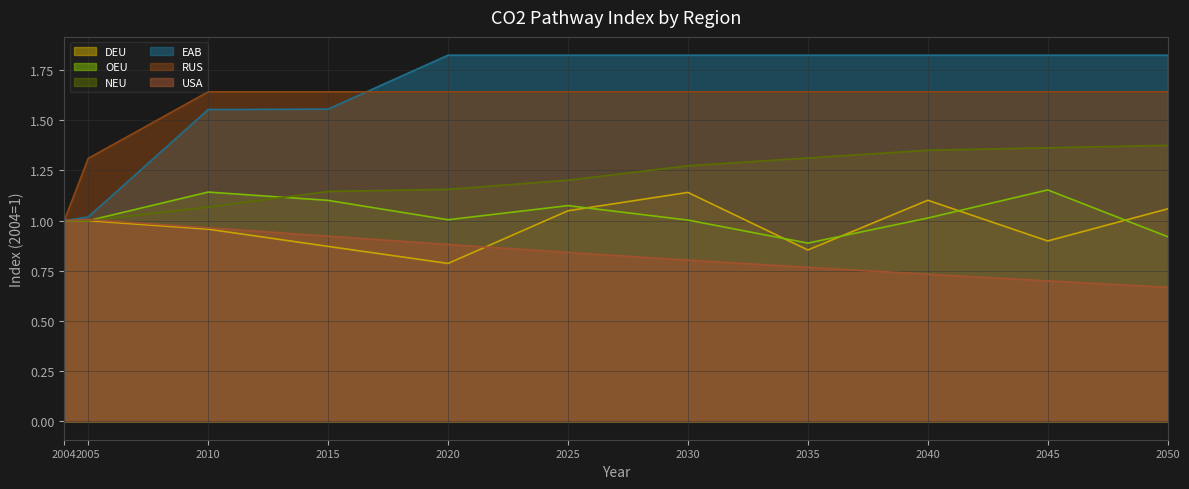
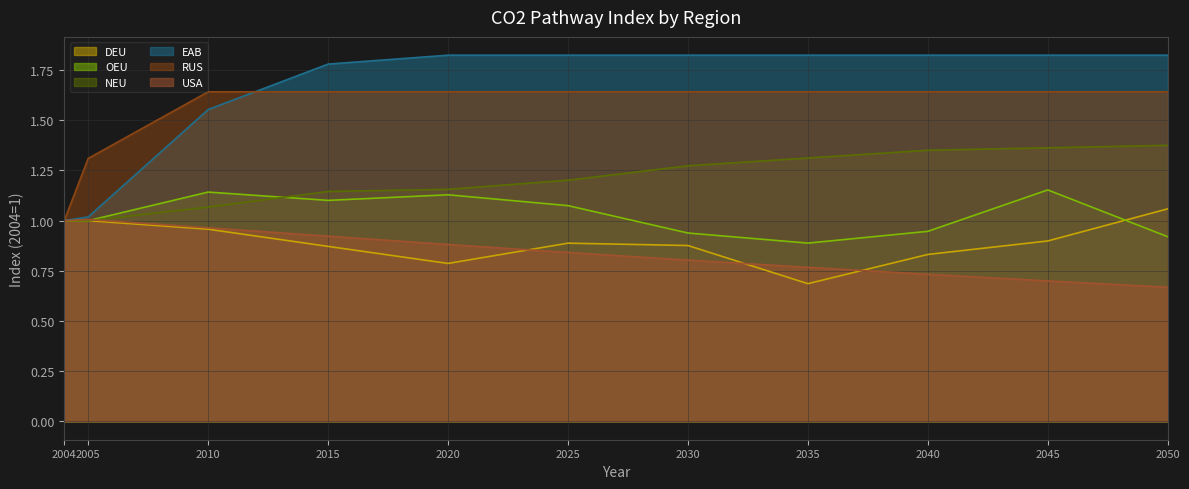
EAB, 2015: 1.56 -> 1.78
OEU, 2020: 1.00 -> 1.13
DEU, 2025: 1.05 -> 0.89
DEU, 2030: 1.14 -> 0.88
OEU, 2030: 1.00 -> 0.94
DEU, 2035: 0.85 -> 0.69
DEU, 2040: 1.10 -> 0.83
OEU, 2040: 1.01 -> 0.95
